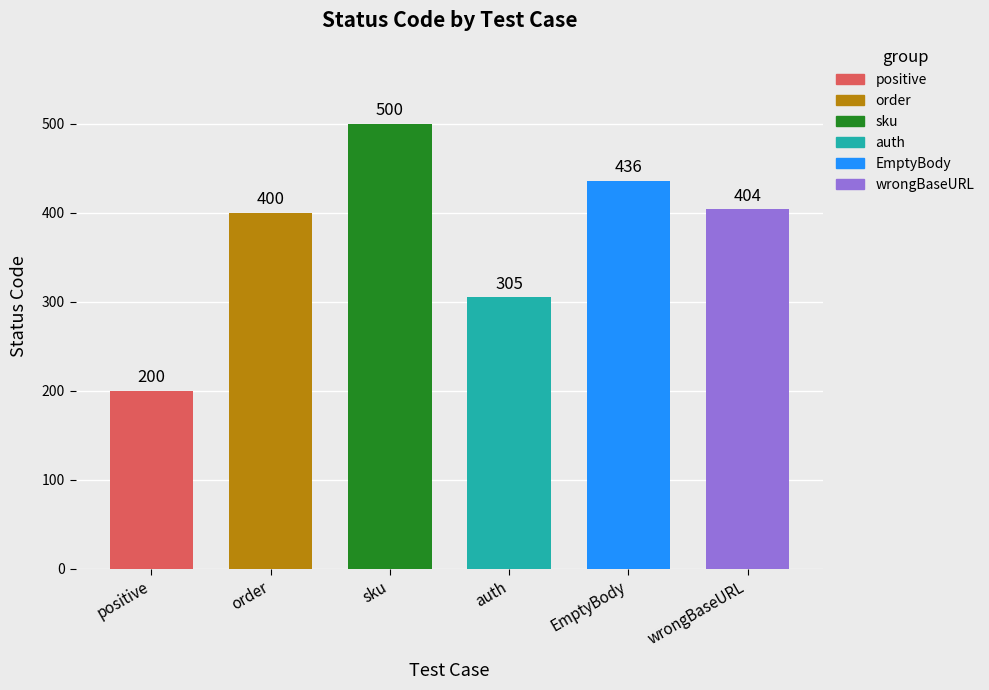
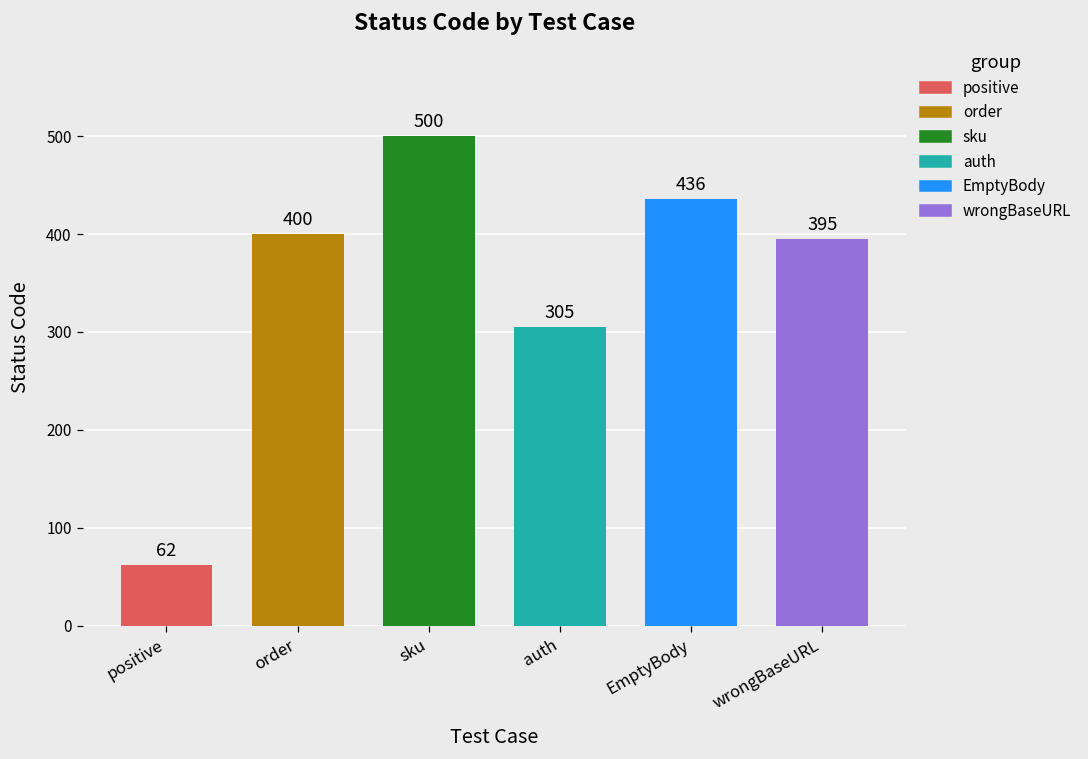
positive: 200 -> 62
wrongBaseURL: 404 -> 395
